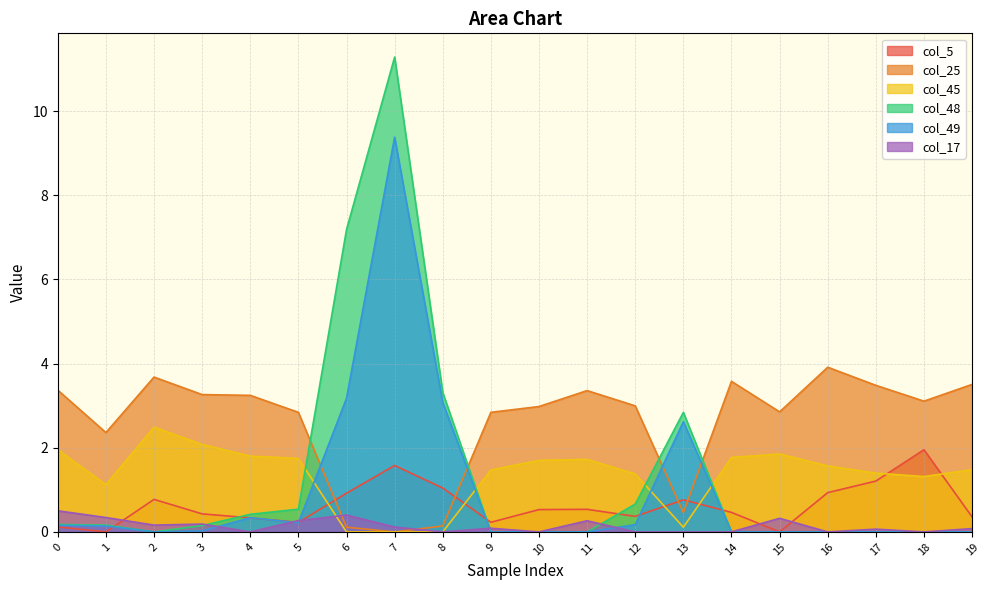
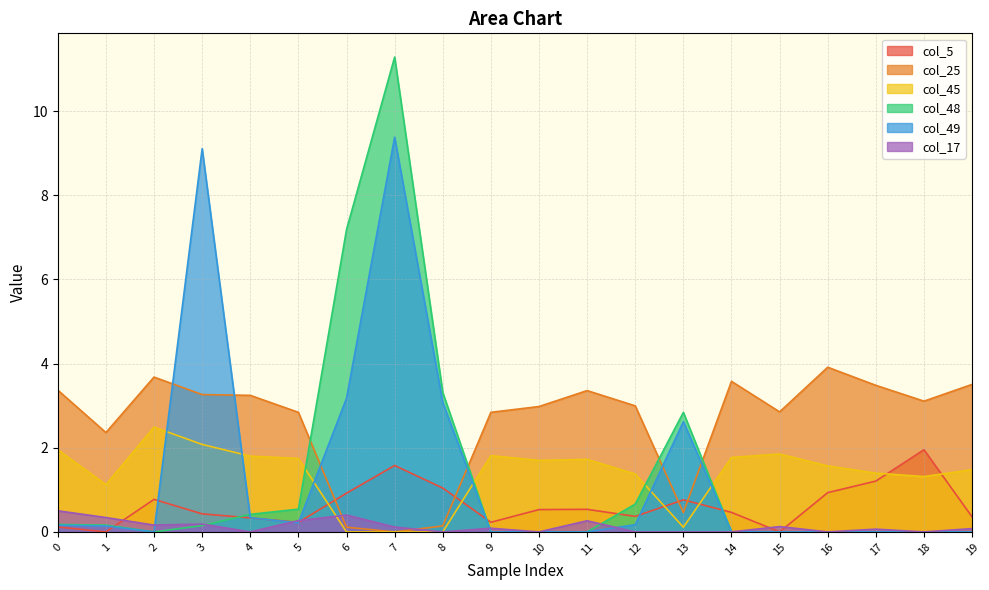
col_49, 3: 0.0 -> 9.1
col_45, 9: 1.5 -> 1.8
col_17, 15: 0.3 -> 0.1
